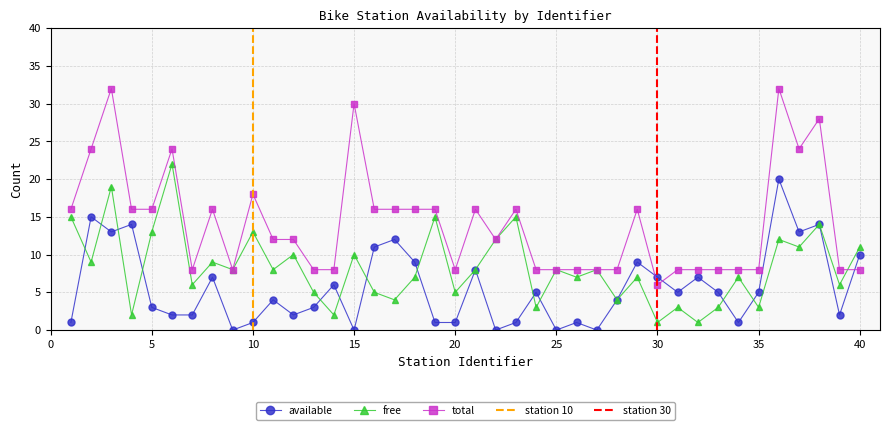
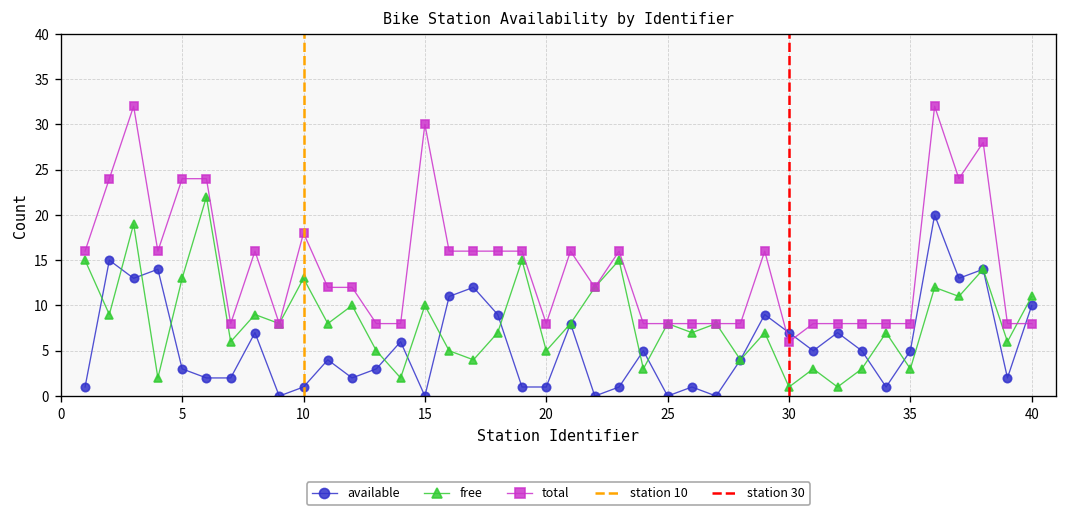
total, 5: 16 -> 24
